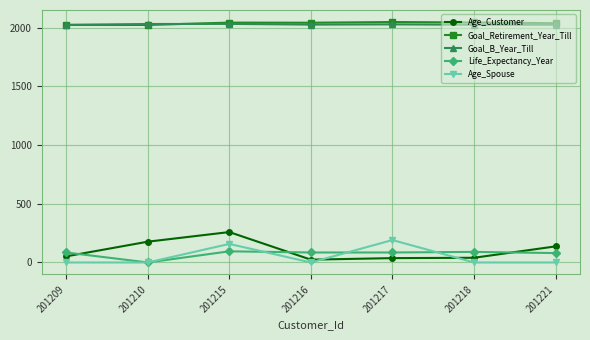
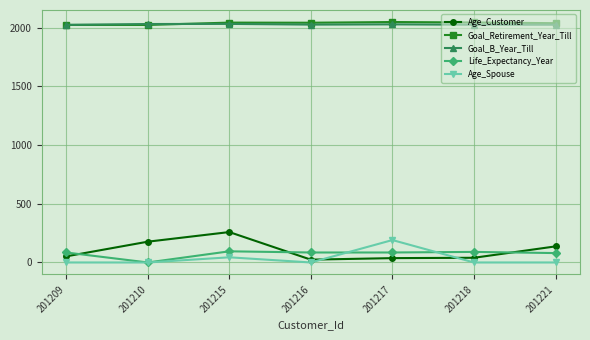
Age_Spouse, 201215: 160 -> 40
